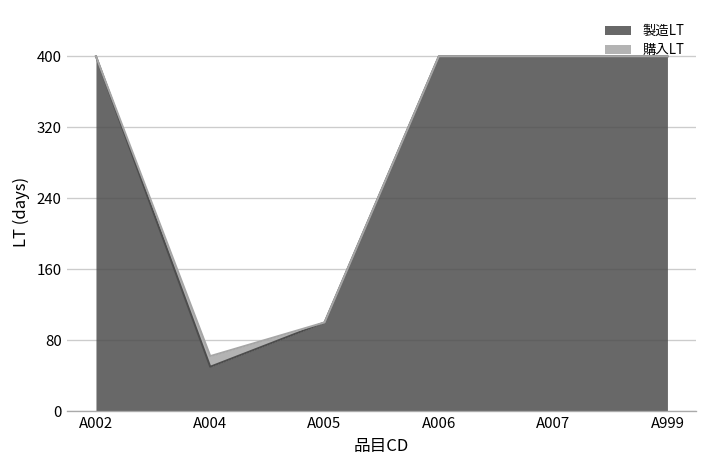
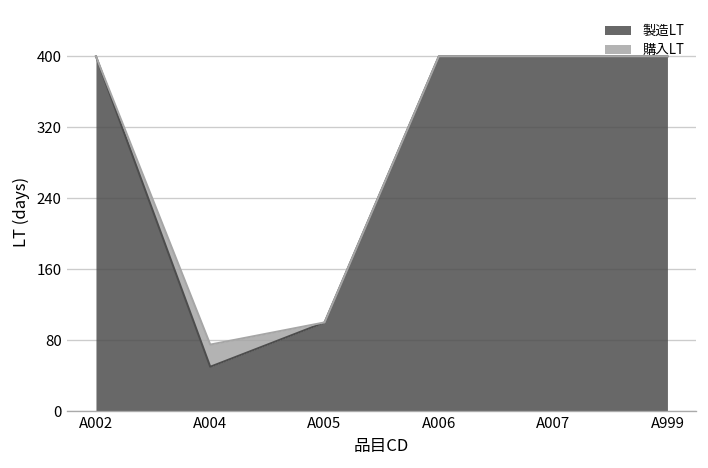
購入LT, A004: 10 -> 30
